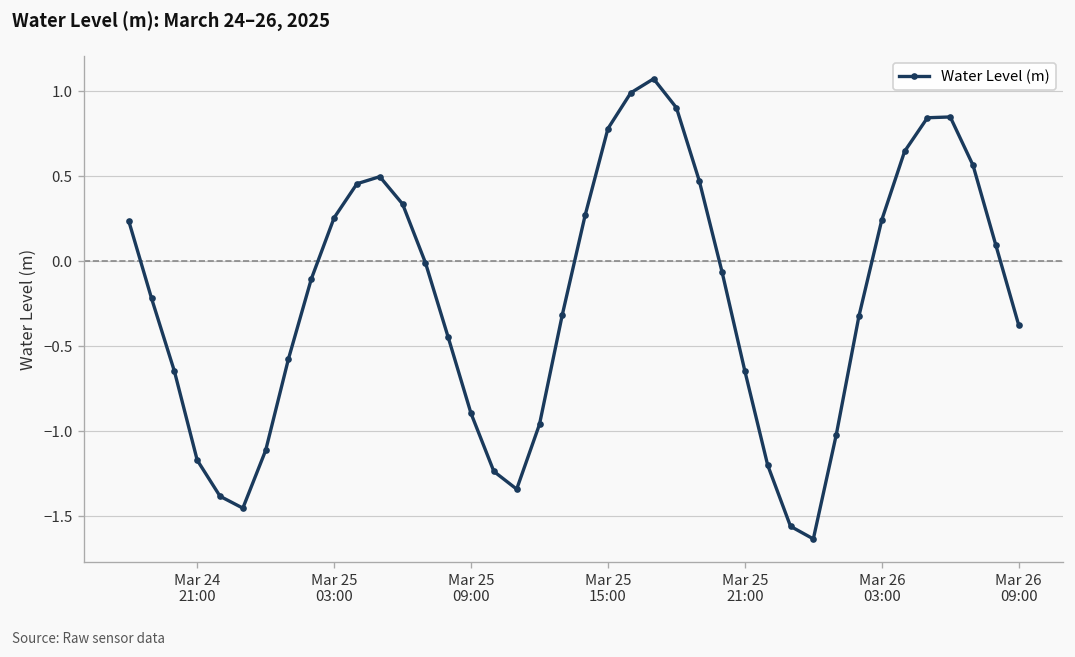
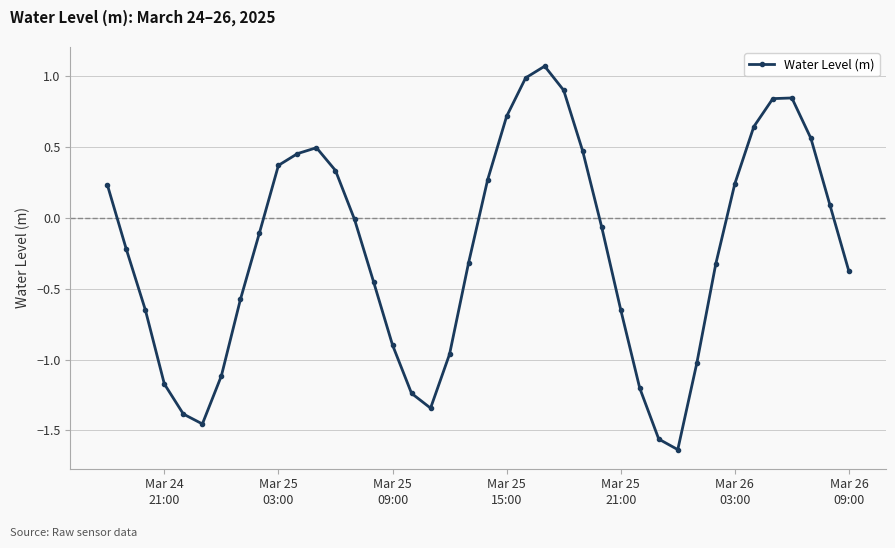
Mar 25 03:00: 0.25 -> 0.37
Mar 25 15:00: 0.78 -> 0.72
